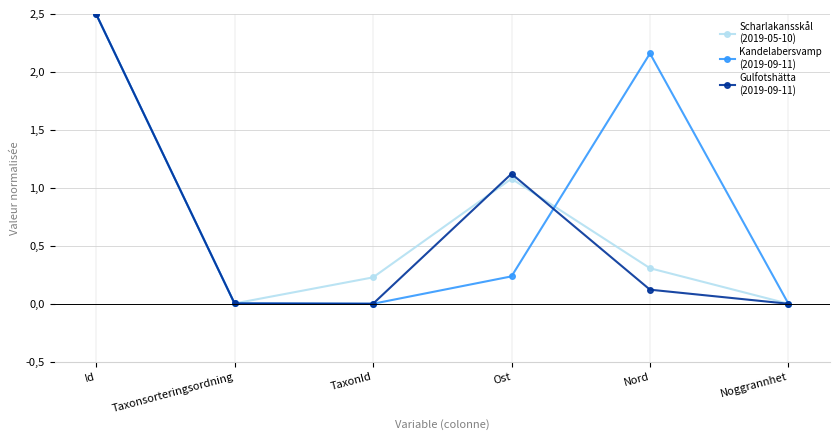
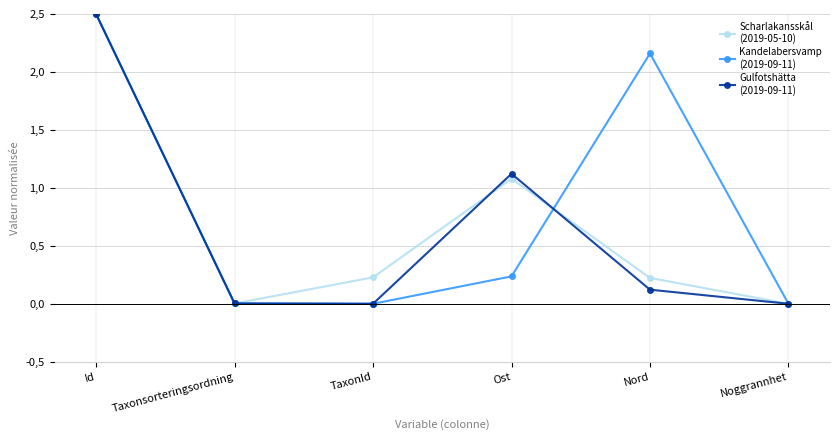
Scharlakansskål (2019-05-10), Nord: 3.1 -> 2.2
